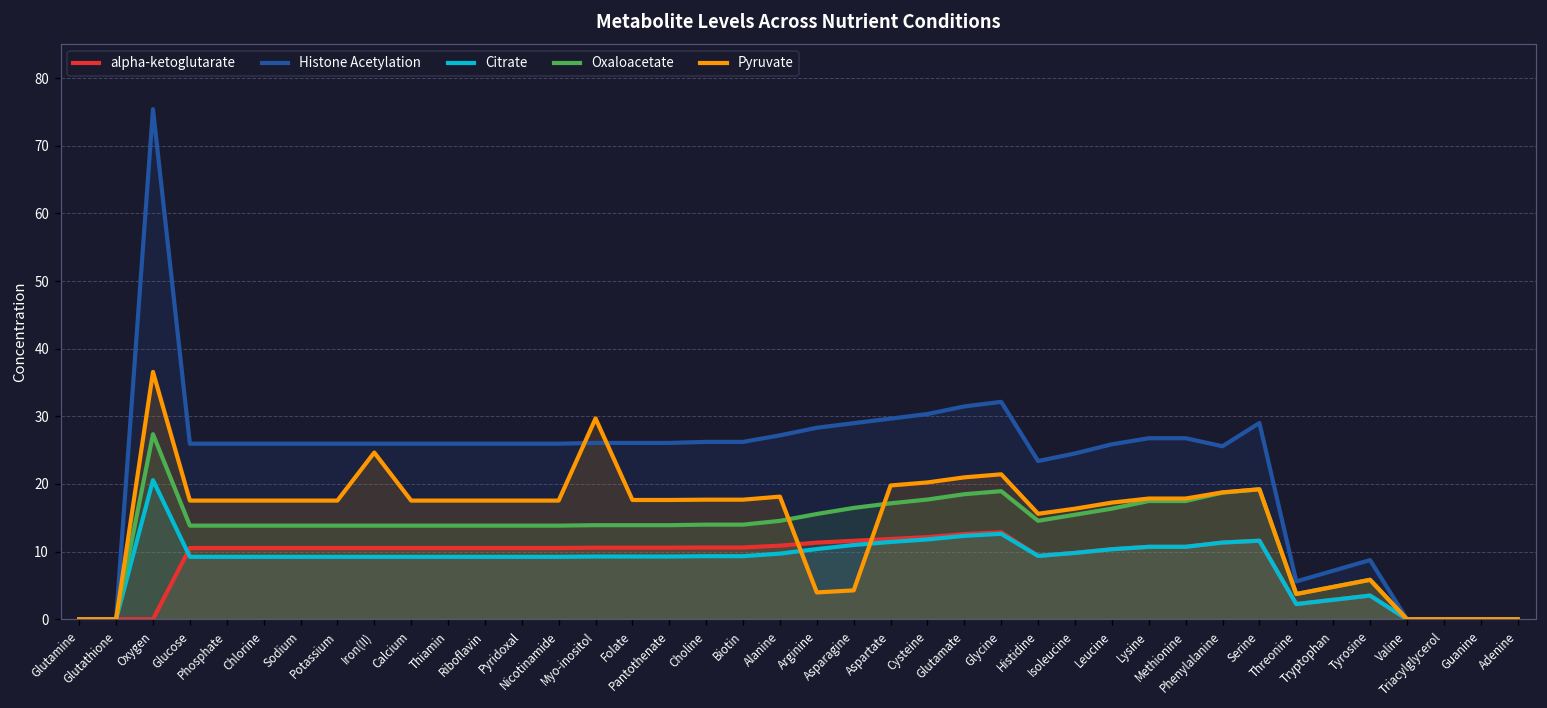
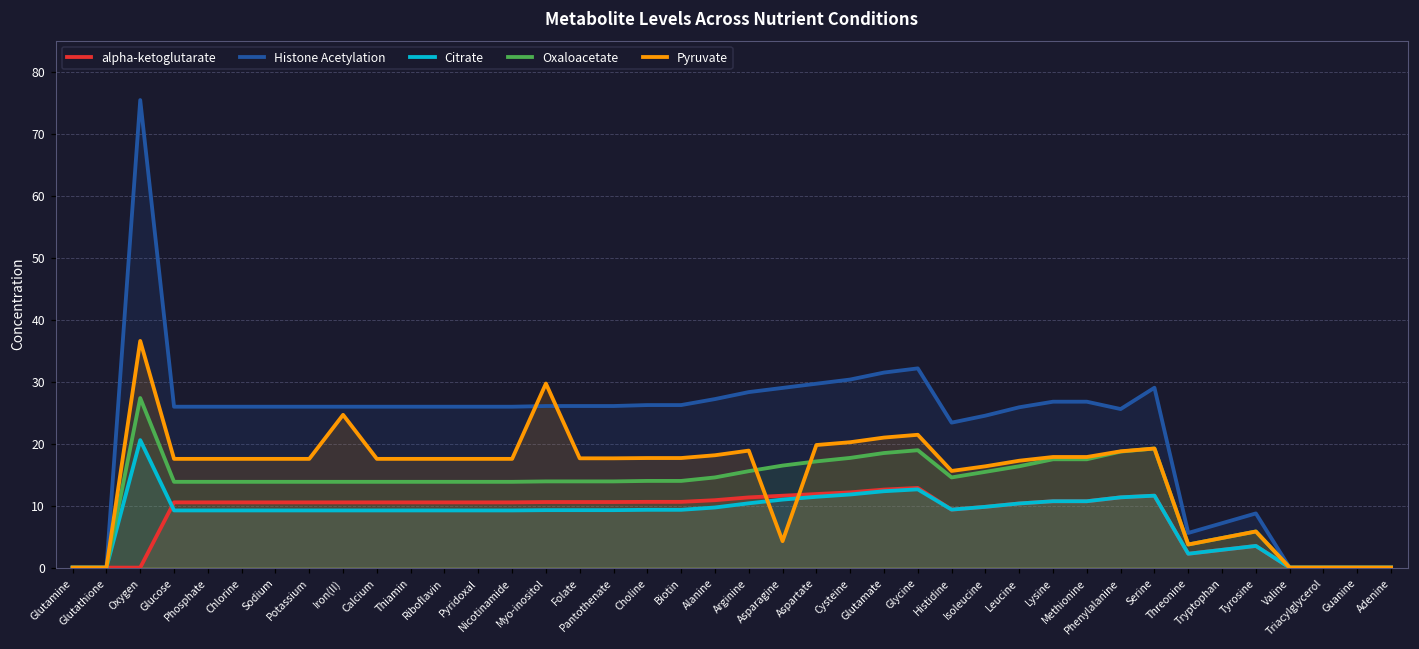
Pyruvate, Arginine: 4 -> 19
